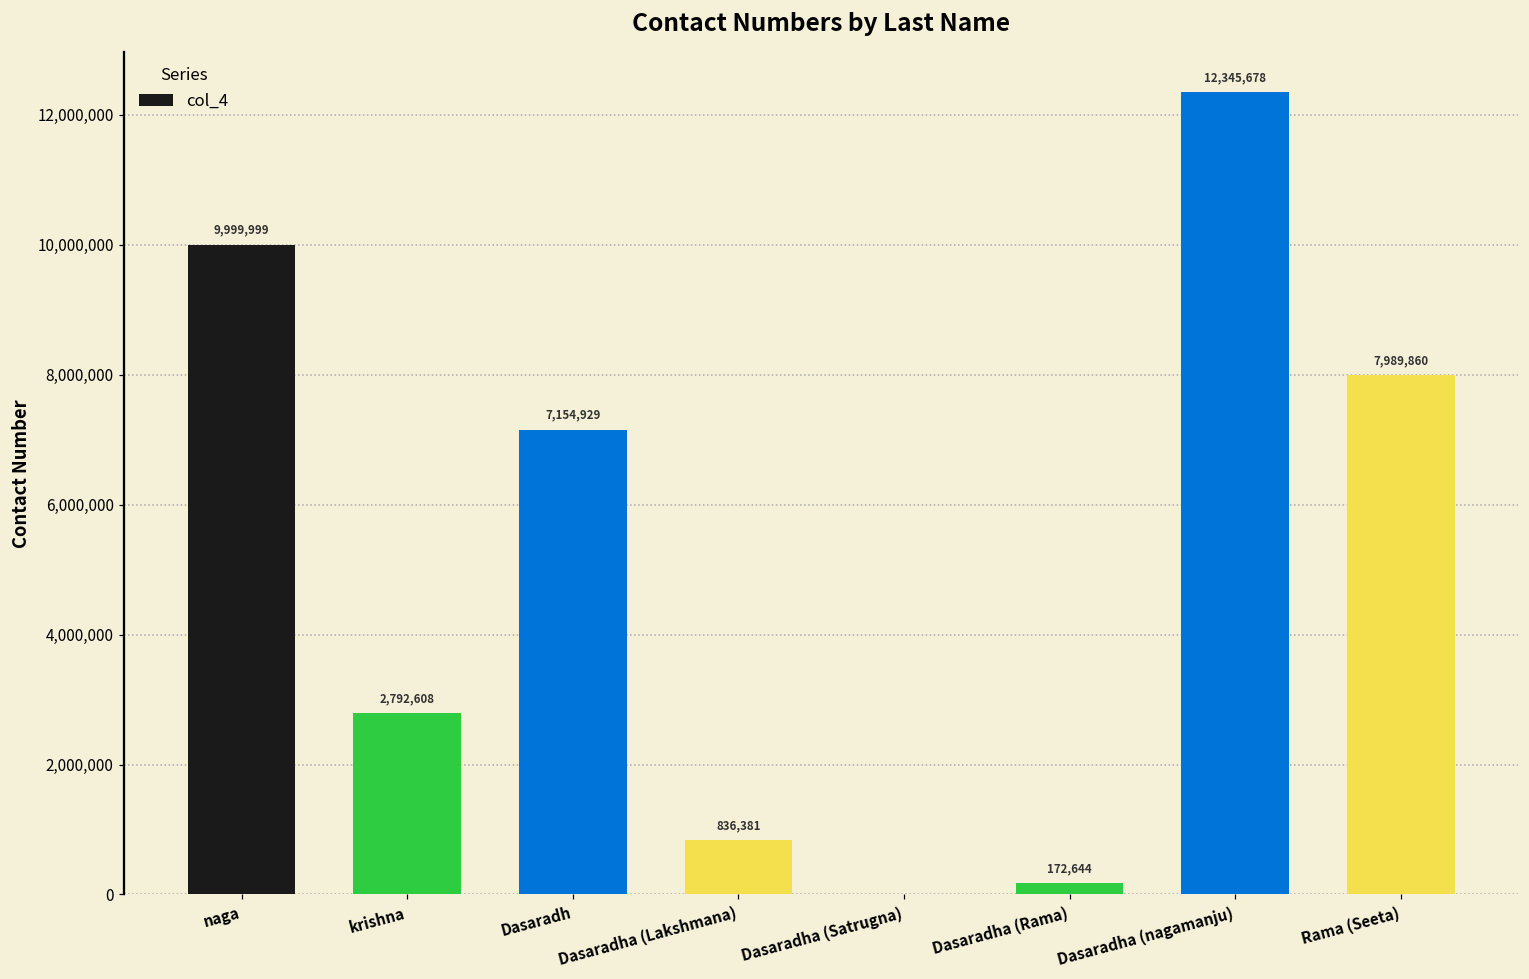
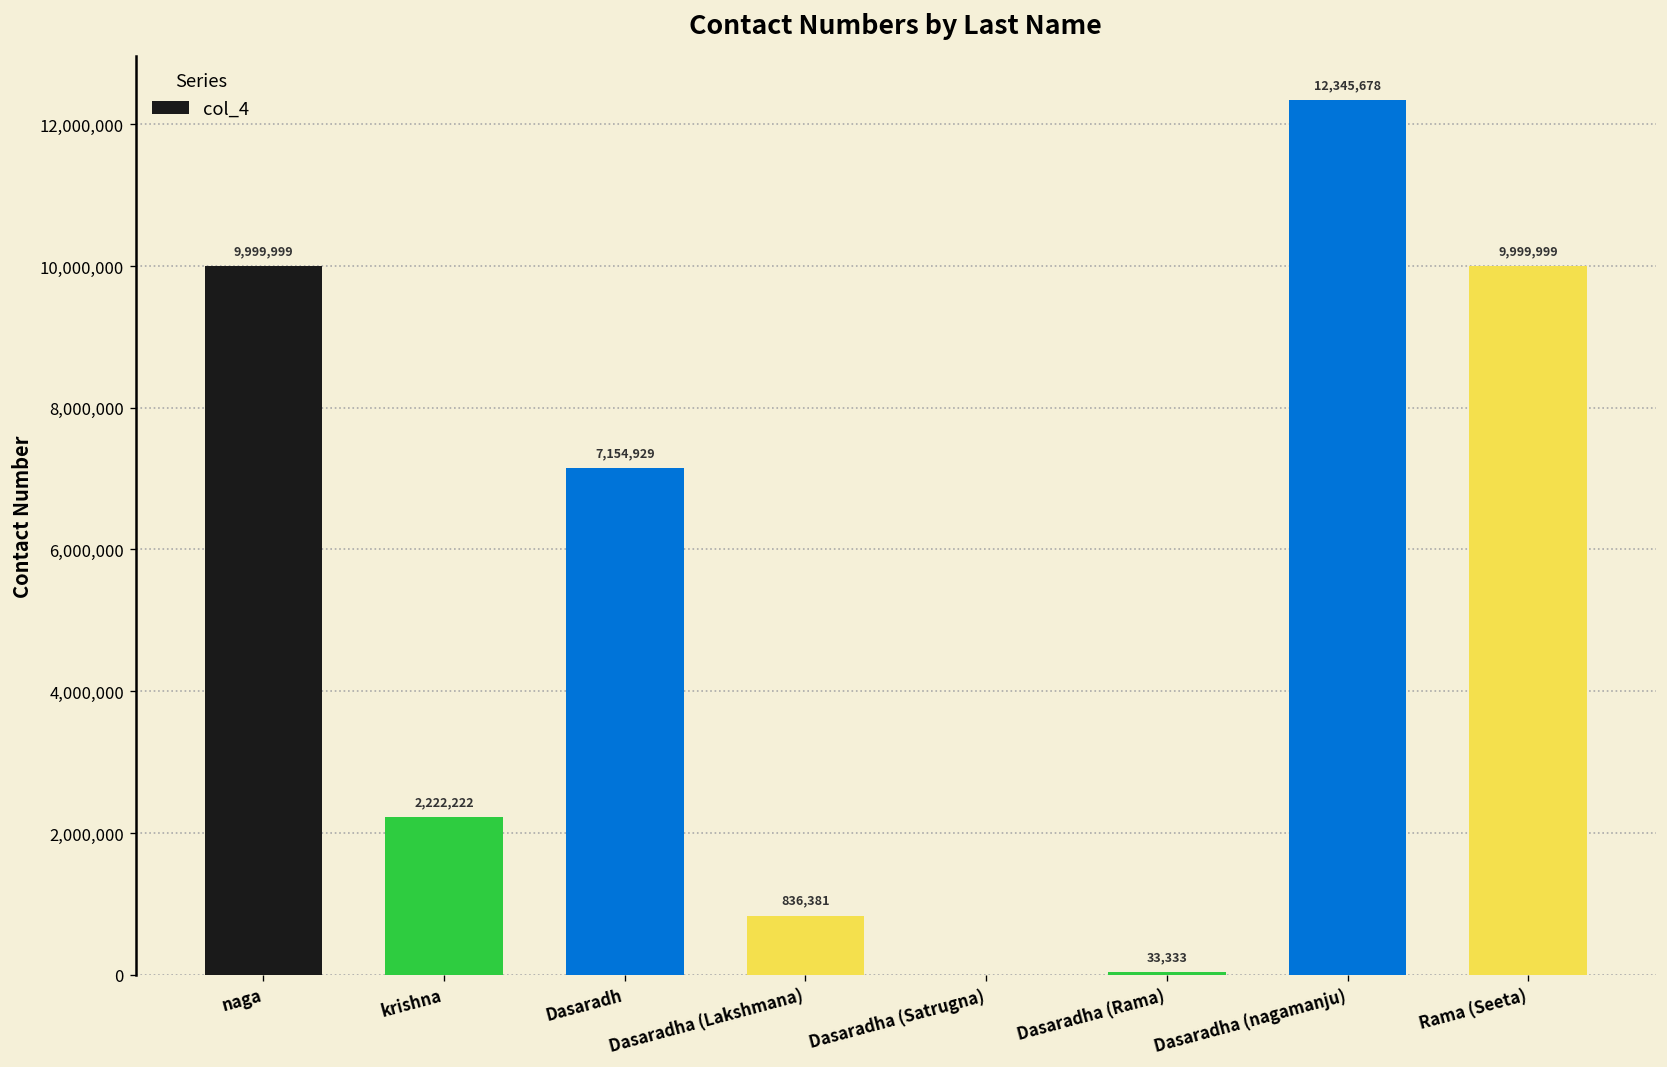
krishna: 2,792,608 -> 2,222,222
Dasaradha (Rama): 172,644 -> 33,333
Rama (Seeta): 7,989,860 -> 9,999,999
